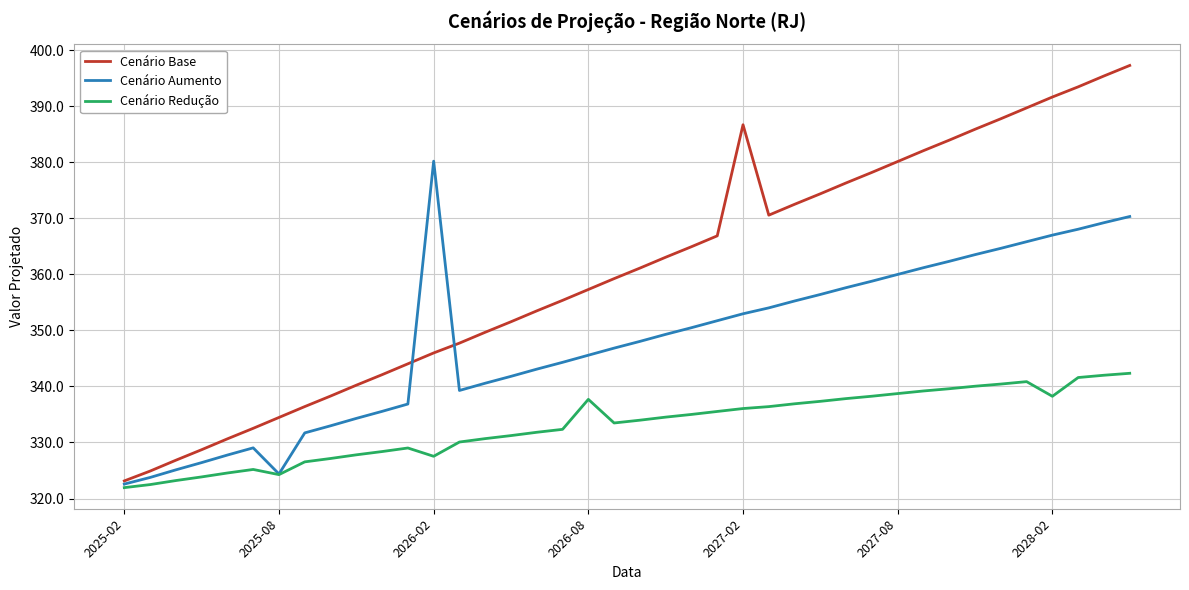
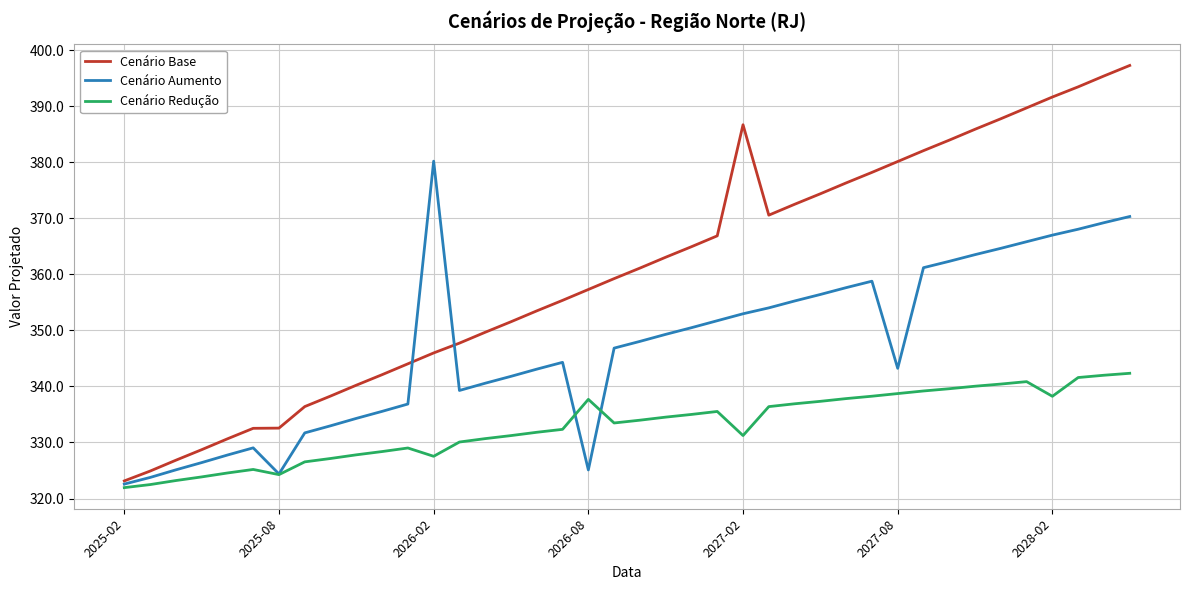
Cenário Base, 2025-08: 334 -> 333
Cenário Aumento, 2026-08: 346 -> 325
Cenário Redução, 2027-02: 336 -> 331
Cenário Aumento, 2027-08: 360 -> 343
